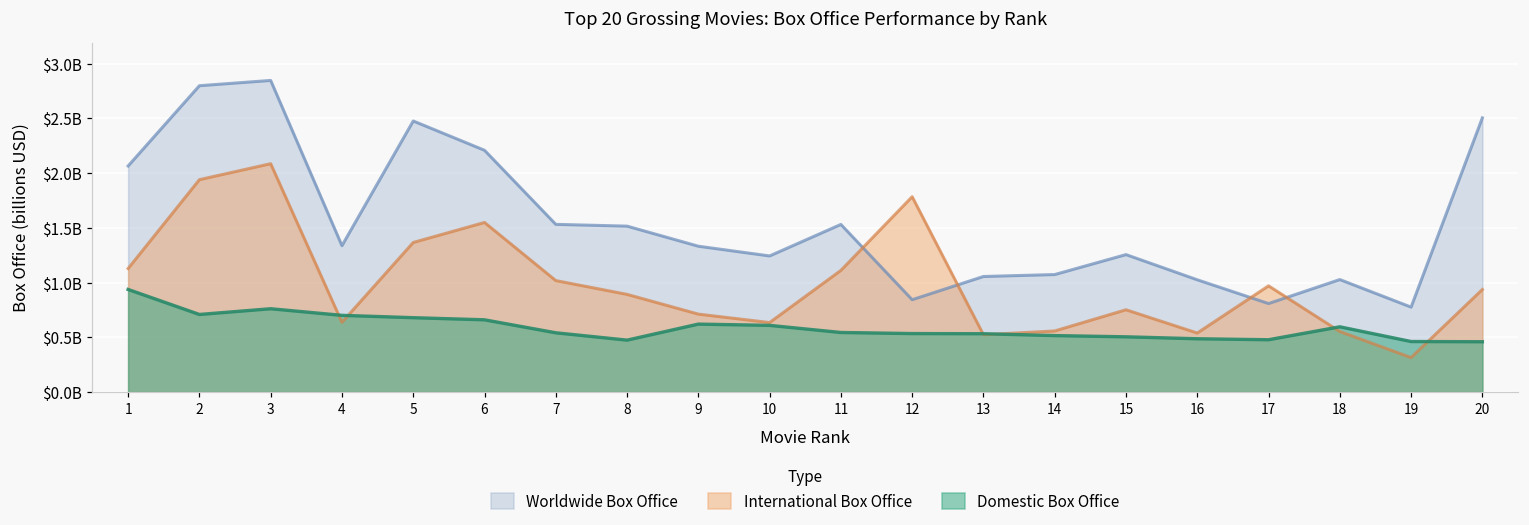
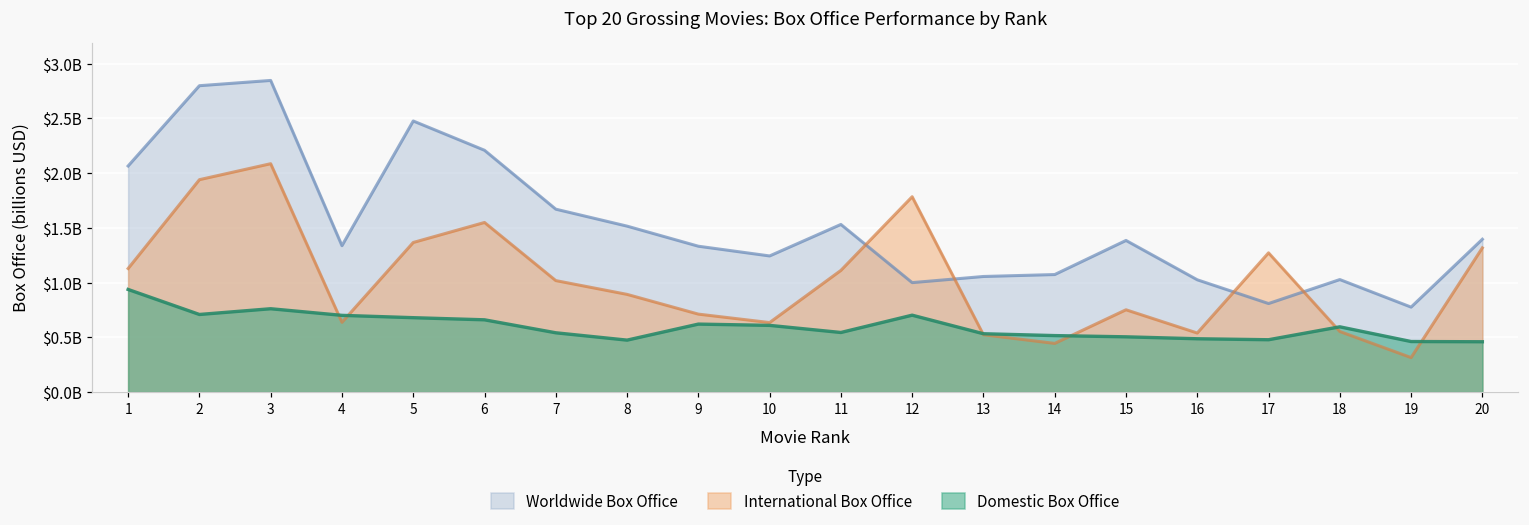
Worldwide Box Office, 7: $1500000000 -> $1700000000
Worldwide Box Office, 12: $800000000 -> $1000000000
Domestic Box Office, 12: $500000000 -> $700000000
International Box Office, 14: $600000000 -> $400000000
Worldwide Box Office, 15: $1300000000 -> $1400000000
International Box Office, 17: $1000000000 -> $1300000000
Worldwide Box Office, 20: $2500000000 -> $1400000000
International Box Office, 20: $900000000 -> $1300000000
